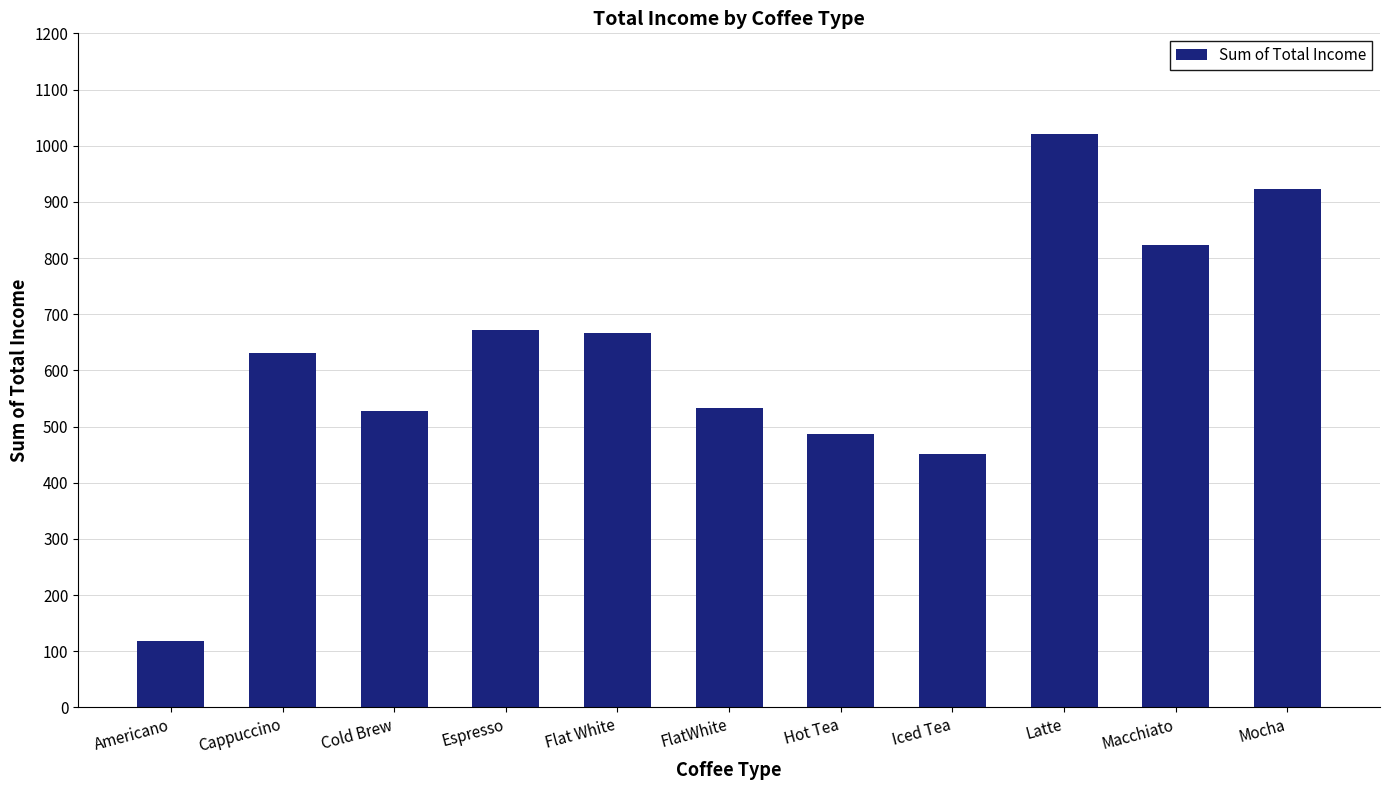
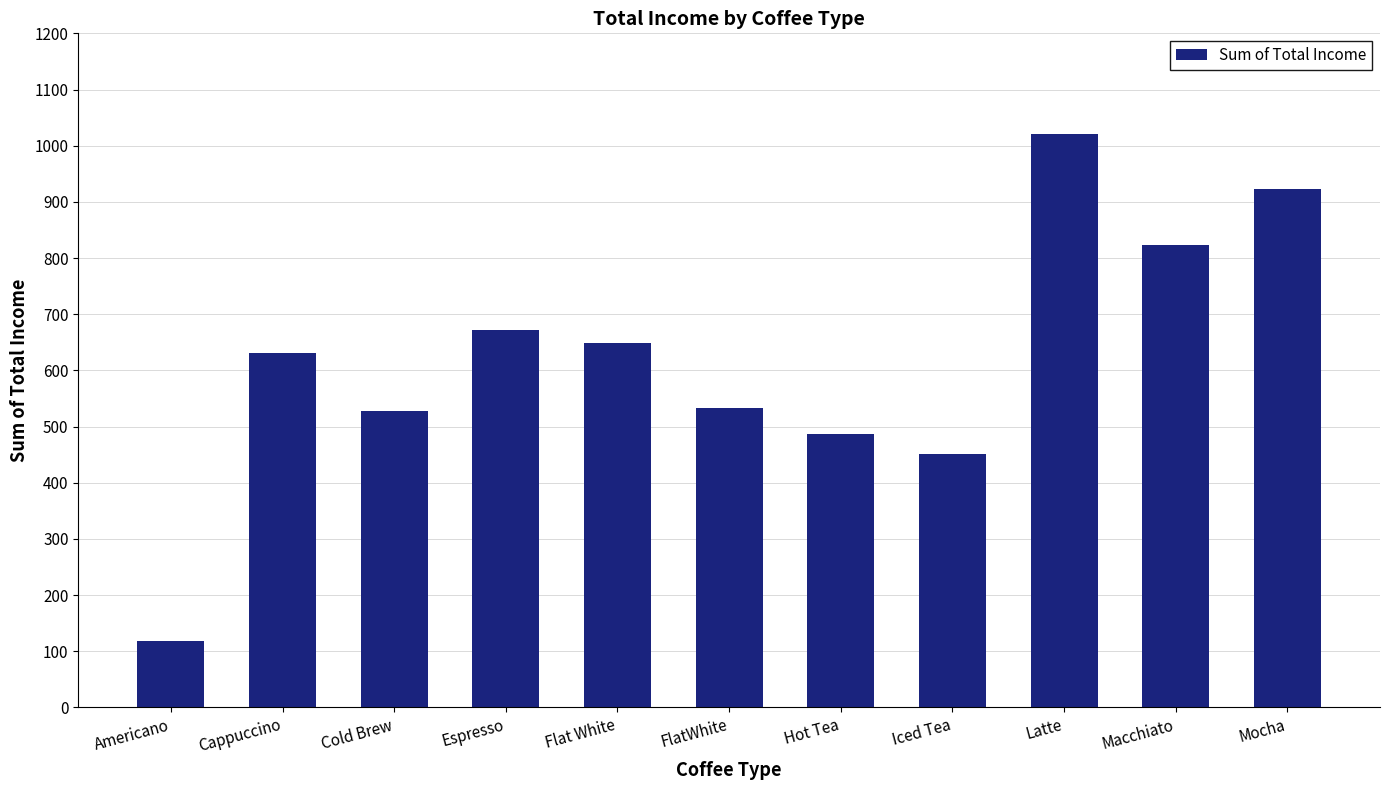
Flat White: 670 -> 650
